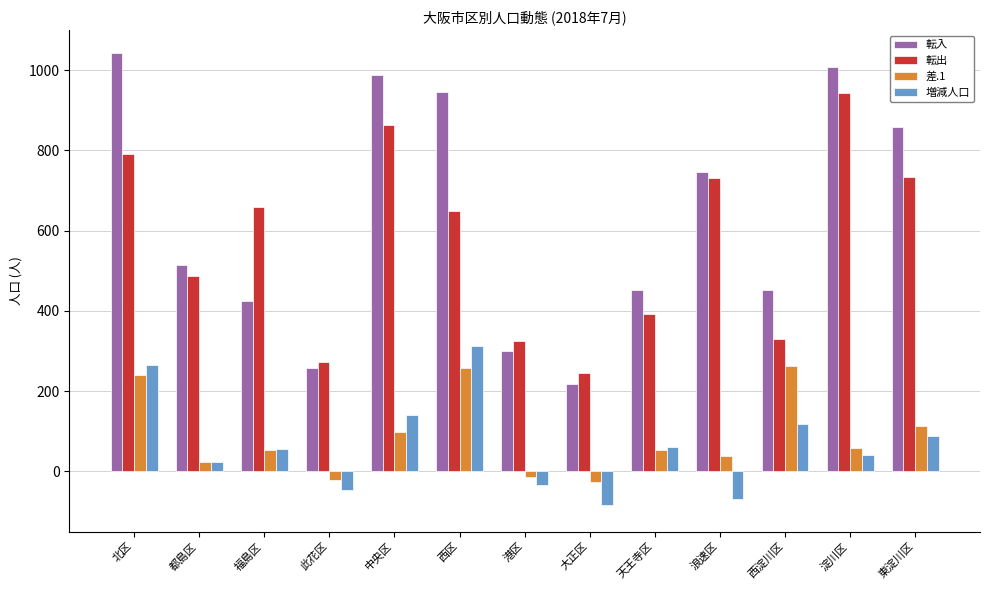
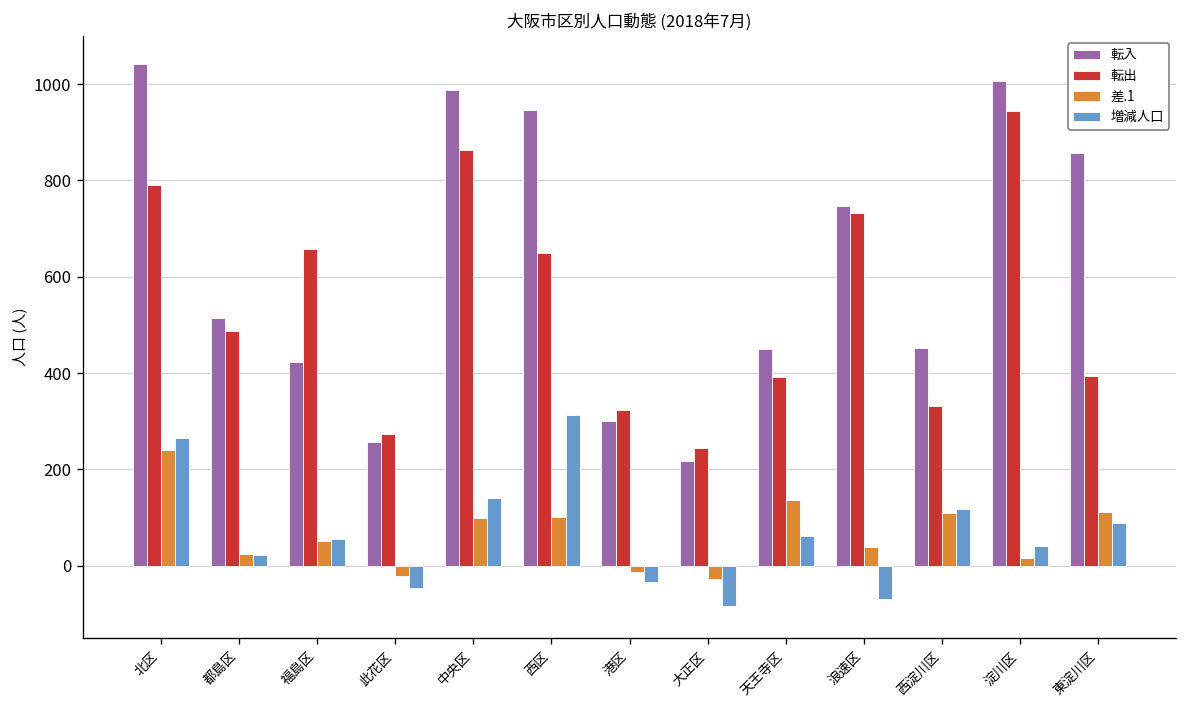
差.1, 西区: 260 -> 100
差.1, 天王寺区: 50 -> 140
差.1, 西淀川区: 260 -> 110
差.1, 淀川区: 60 -> 20
転出, 東淀川区: 730 -> 390
